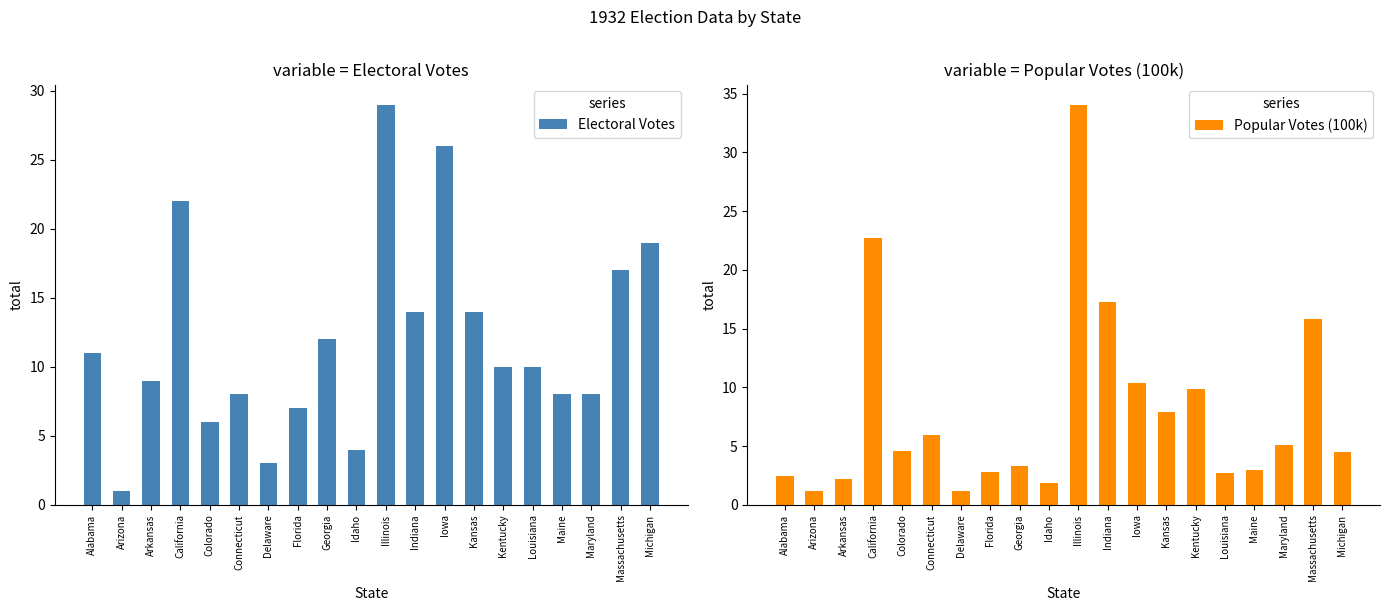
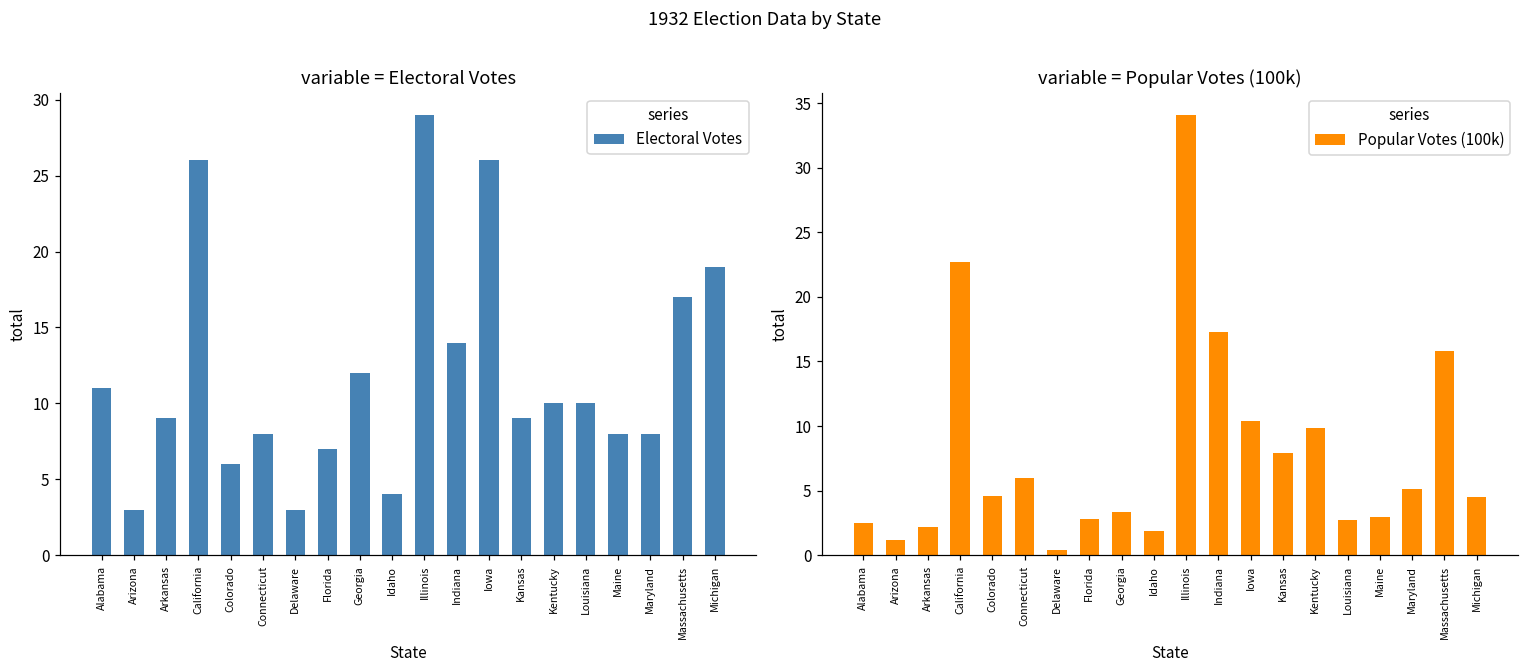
variable = Electoral Votes, Arizona: 1 -> 3
variable = Electoral Votes, California: 22 -> 26
variable = Electoral Votes, Kansas: 14 -> 9
variable = Popular Votes (100k), Delaware: 1.1 -> 0.4
